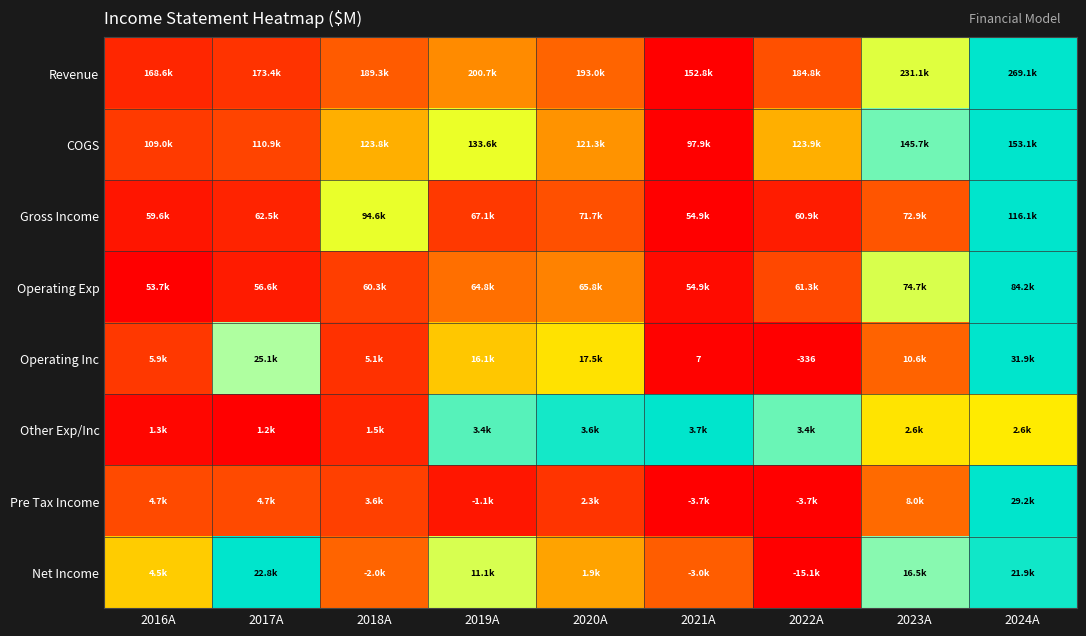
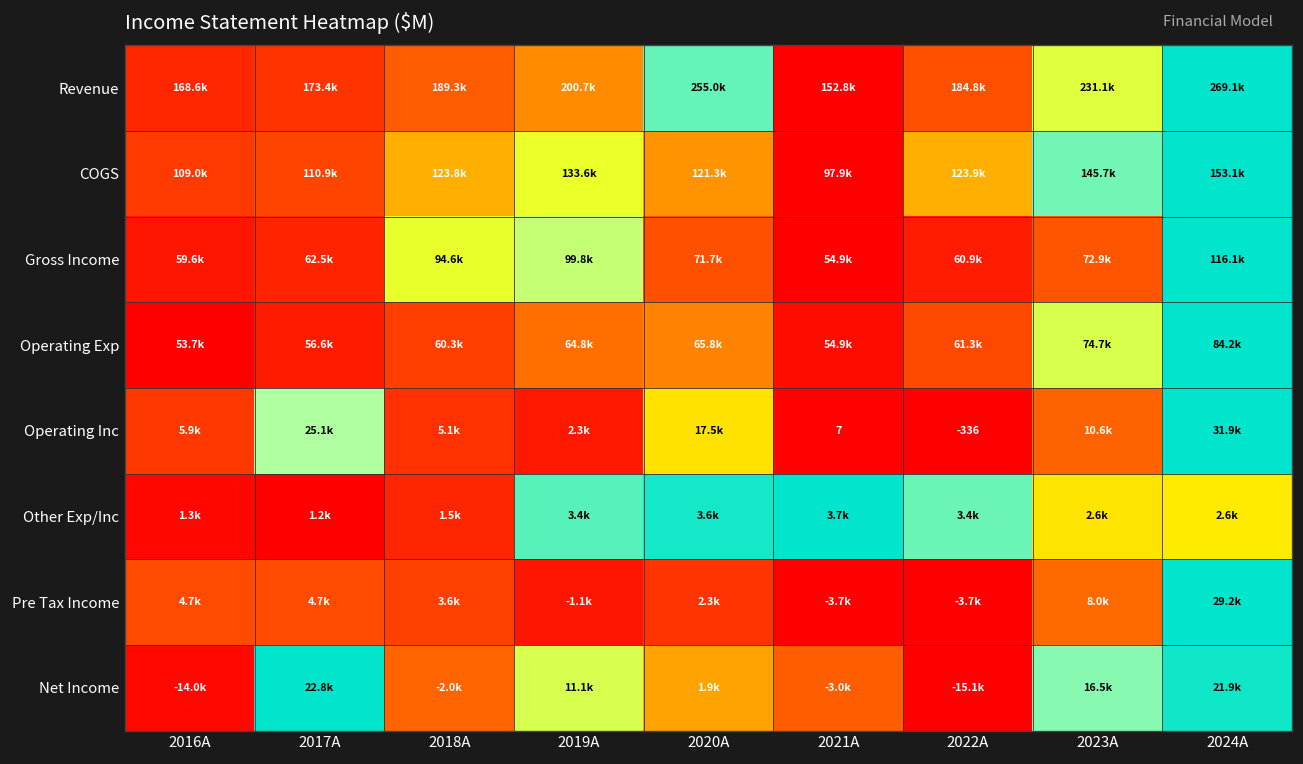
Revenue, 2020A: 193.0k -> 255.0k
Gross Income, 2019A: 67.1k -> 99.8k
Operating Inc, 2019A: 16.1k -> 2.3k
Net Income, 2016A: 4.5k -> -14.0k
